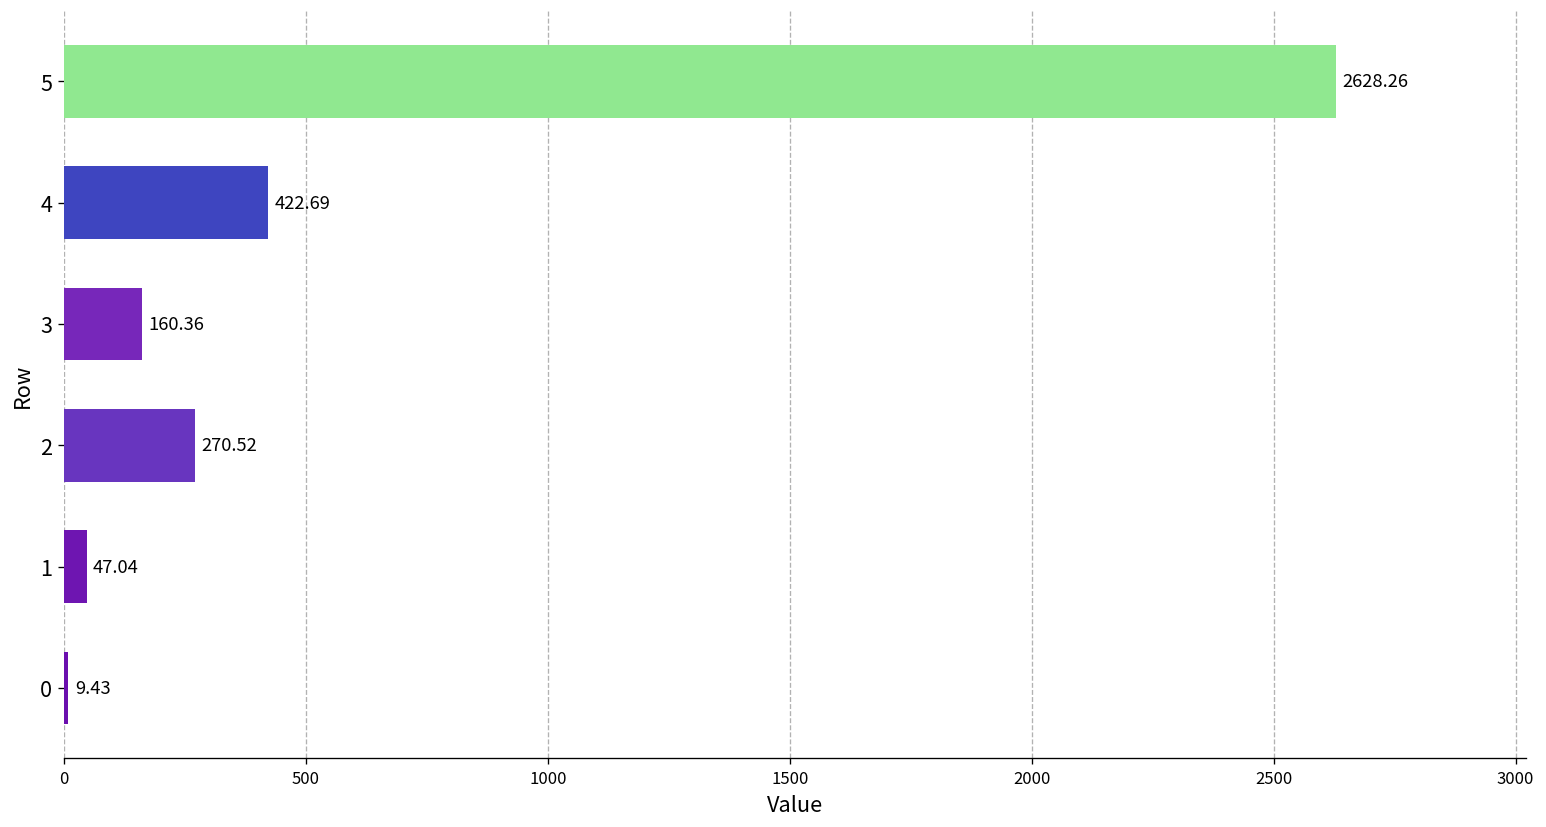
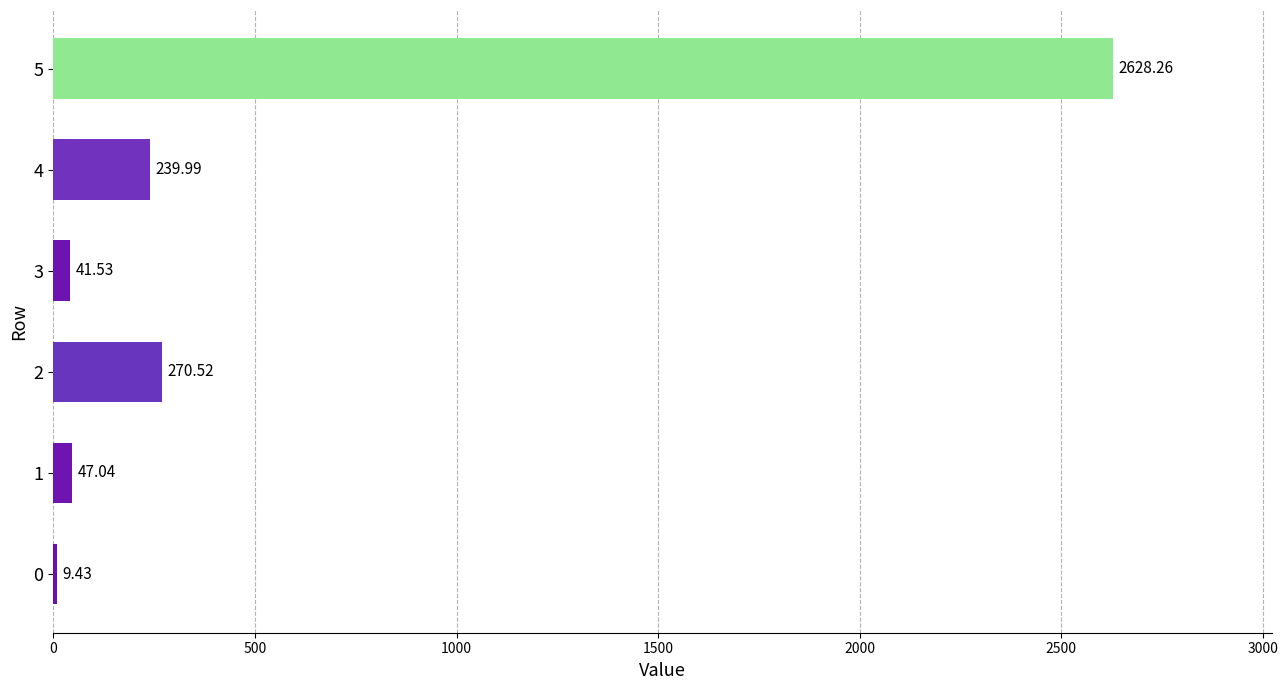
4: 422.69 -> 239.99
3: 160.36 -> 41.53
